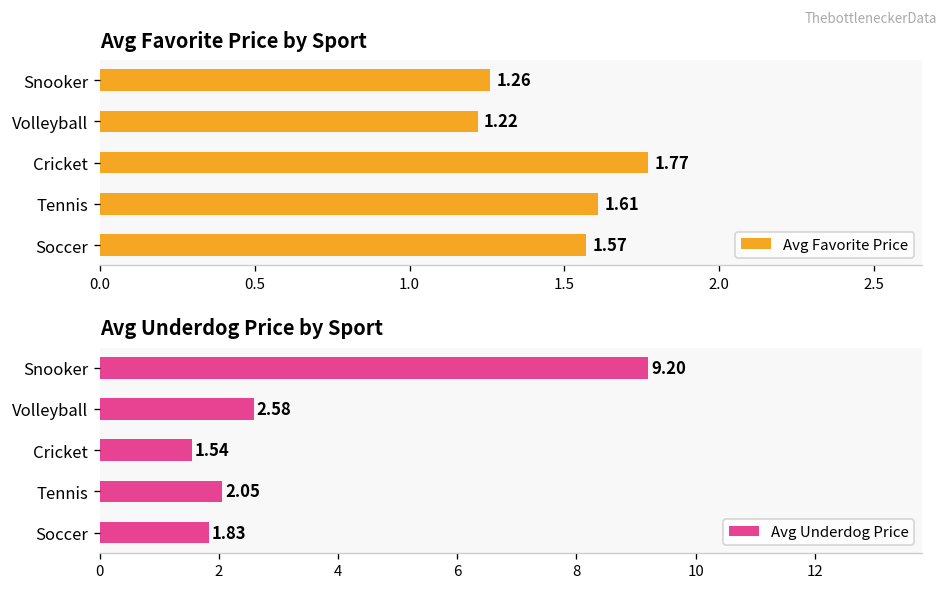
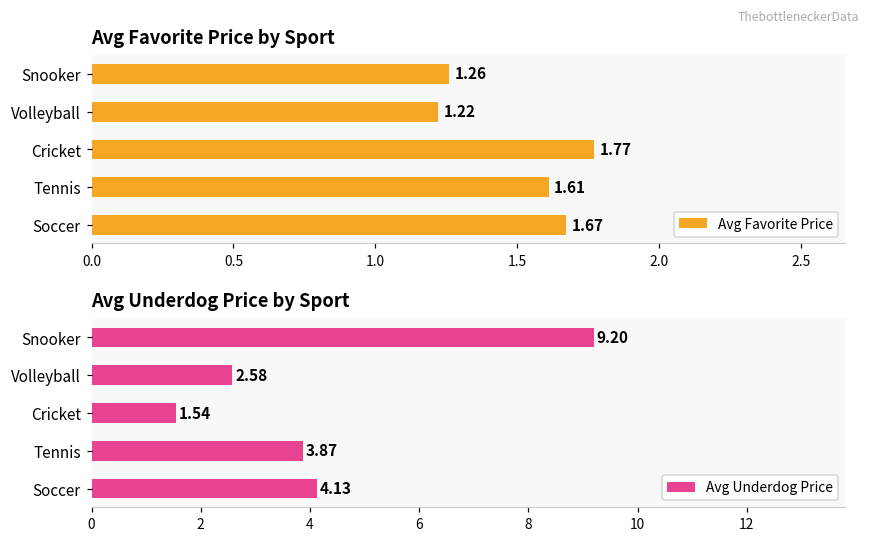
Avg Favorite Price by Sport, Soccer: 1.57 -> 1.67
Avg Underdog Price by Sport, Tennis: 2.05 -> 3.87
Avg Underdog Price by Sport, Soccer: 1.83 -> 4.13
